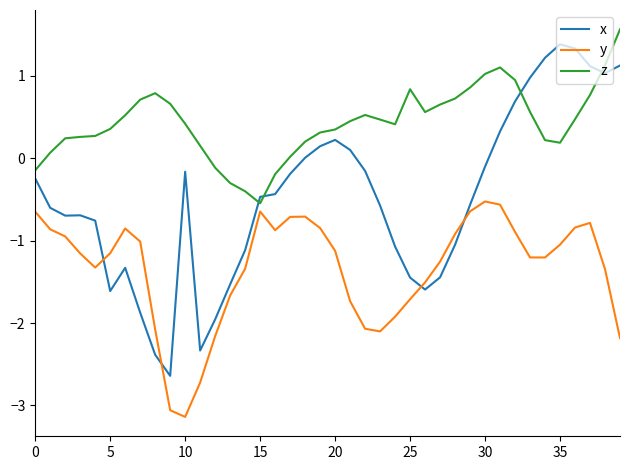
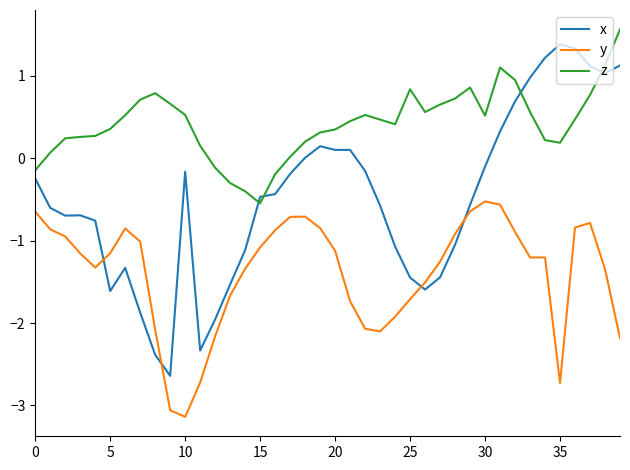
z, 10: 0.4 -> 0.5
y, 15: -0.6 -> -1.1
x, 20: 0.2 -> 0.1
z, 30: 1.0 -> 0.5
y, 35: -1.0 -> -2.7
